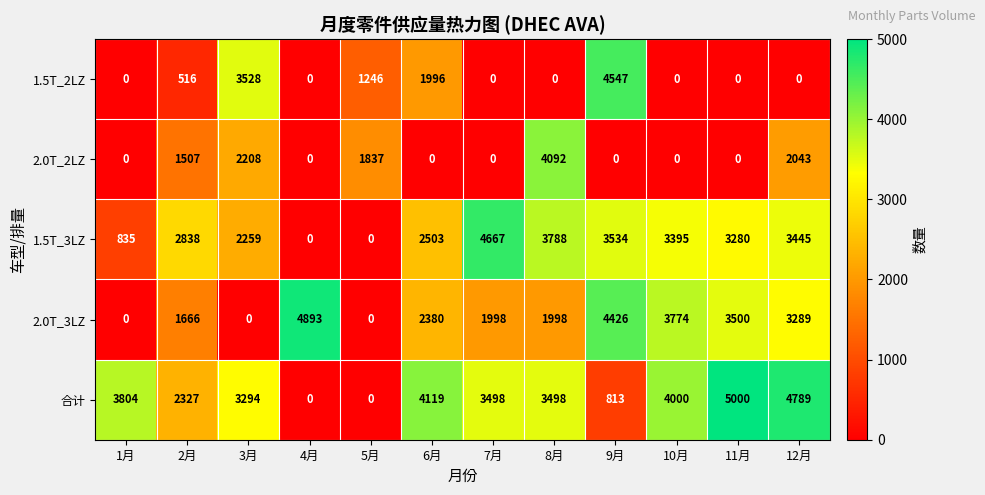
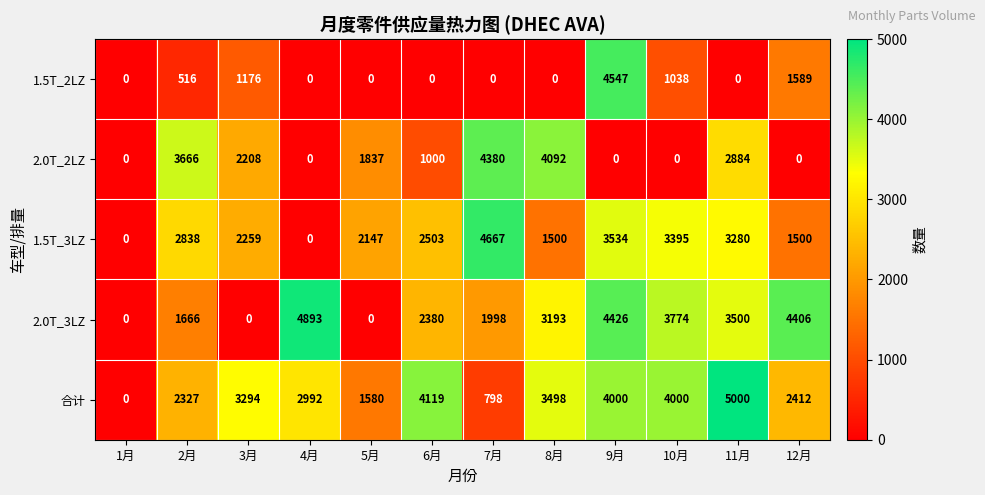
1.5T_2LZ, 3月: 3528 -> 1176
1.5T_2LZ, 5月: 1246 -> 0
1.5T_2LZ, 6月: 1996 -> 0
1.5T_2LZ, 10月: 0 -> 1038
1.5T_2LZ, 12月: 0 -> 1589
2.0T_2LZ, 2月: 1507 -> 3666
2.0T_2LZ, 6月: 0 -> 1000
2.0T_2LZ, 7月: 0 -> 4380
2.0T_2LZ, 11月: 0 -> 2884
2.0T_2LZ, 12月: 2043 -> 0
1.5T_3LZ, 1月: 835 -> 0
1.5T_3LZ, 5月: 0 -> 2147
1.5T_3LZ, 8月: 3788 -> 1500
1.5T_3LZ, 12月: 3445 -> 1500
2.0T_3LZ, 8月: 1998 -> 3193
2.0T_3LZ, 12月: 3289 -> 4406
合计, 1月: 3804 -> 0
合计, 4月: 0 -> 2992
合计, 5月: 0 -> 1580
合计, 7月: 3498 -> 798
合计, 9月: 813 -> 4000
合计, 12月: 4789 -> 2412
